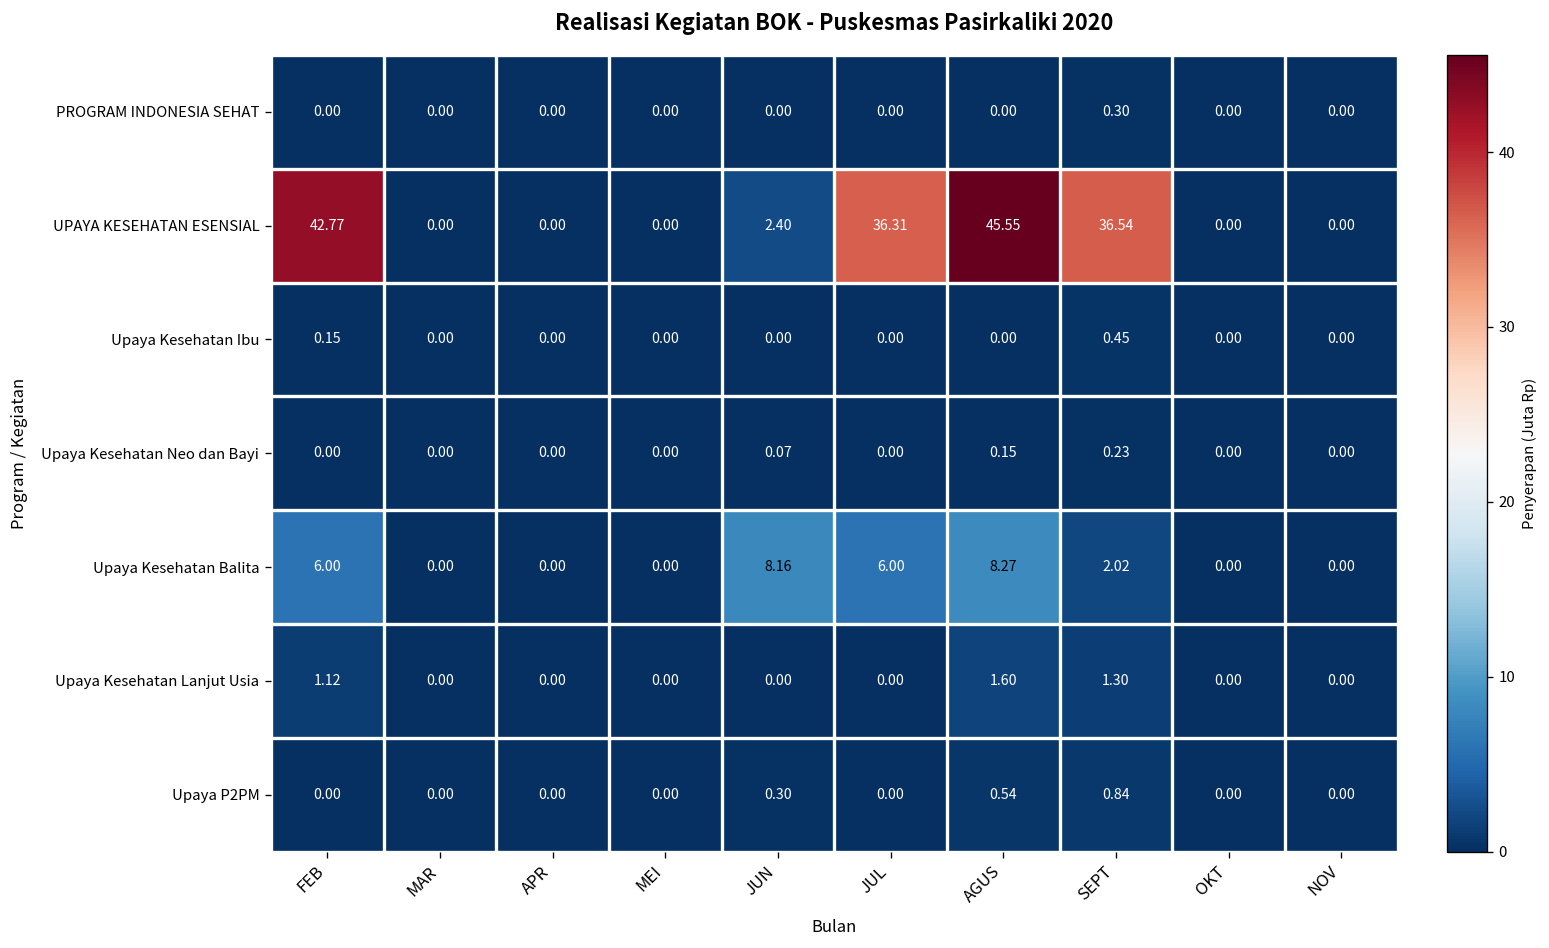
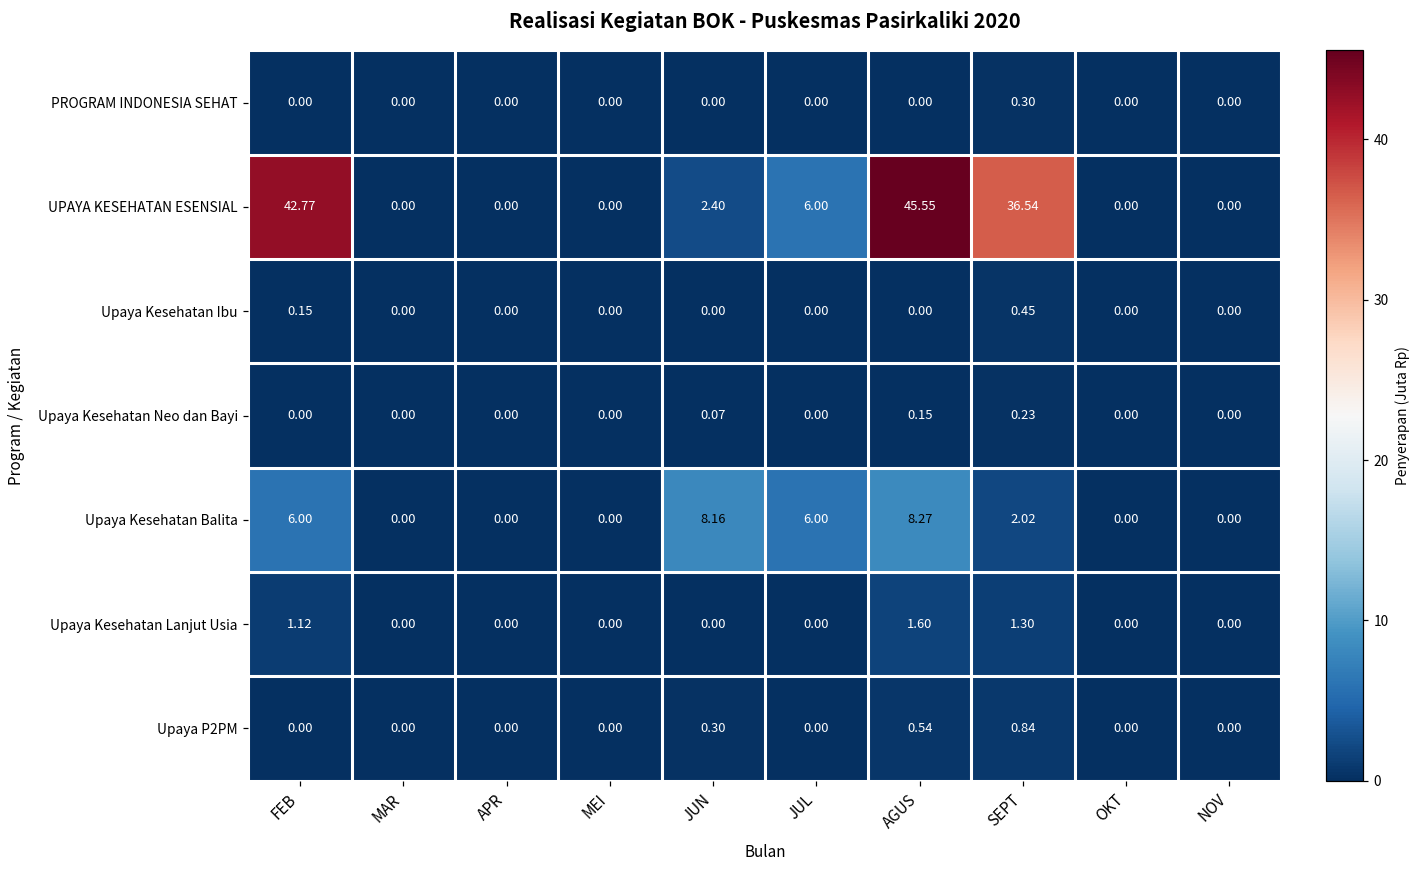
UPAYA KESEHATAN ESENSIAL, JUL: 36.31 -> 6.00
